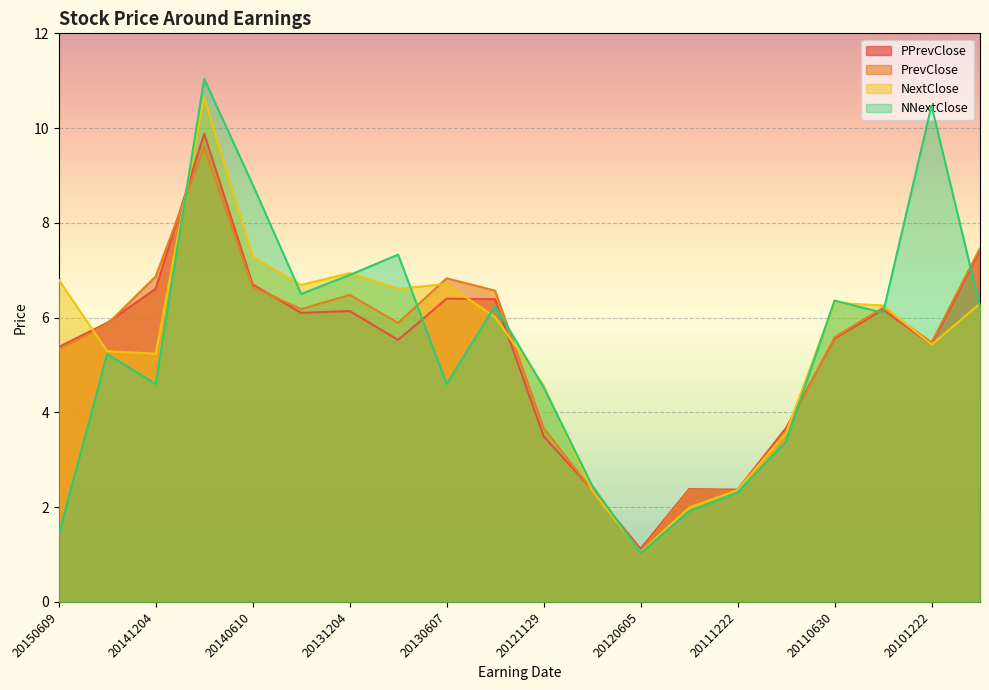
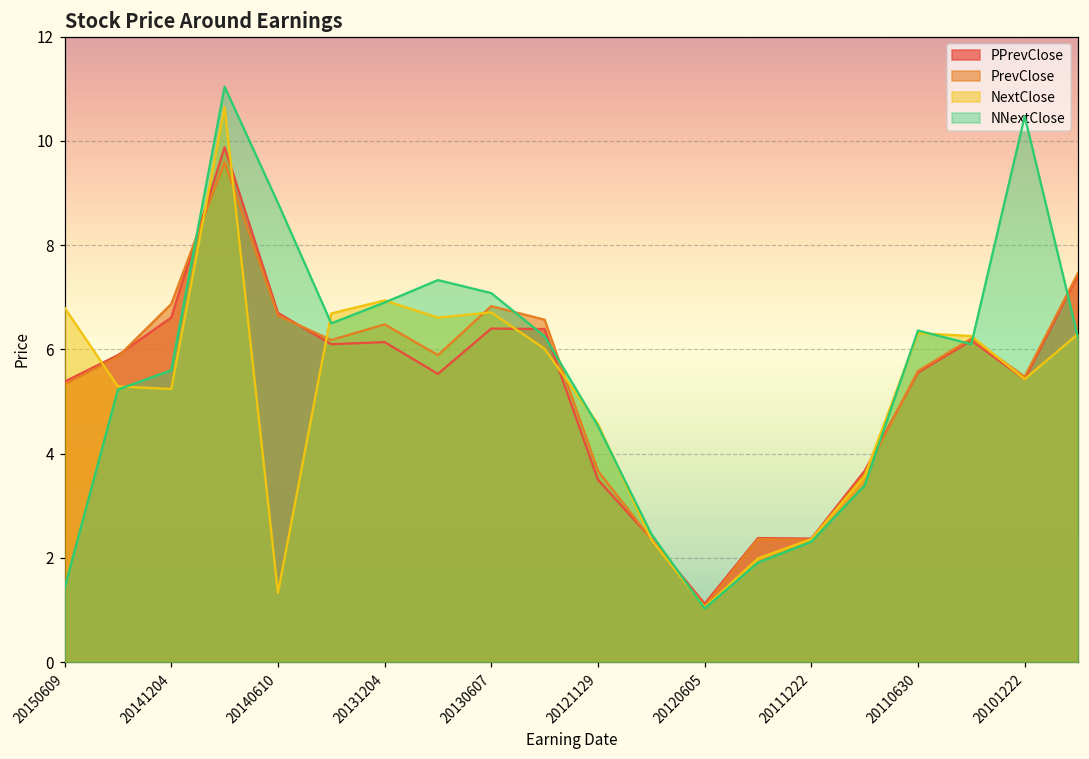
NNextClose, 20141204: 4.6 -> 5.6
NextClose, 20140610: 7.3 -> 1.3
NNextClose, 20130607: 4.6 -> 7.1
